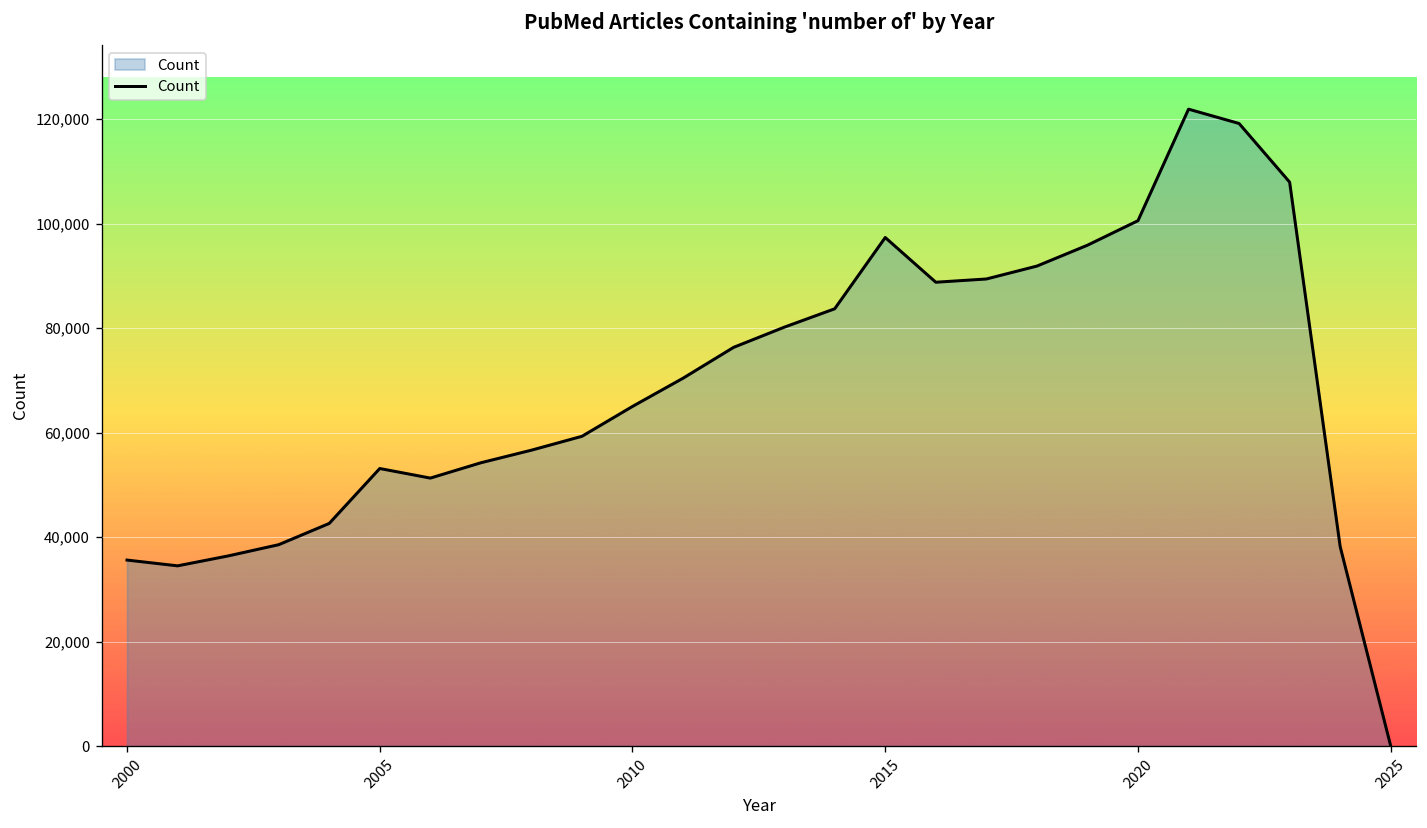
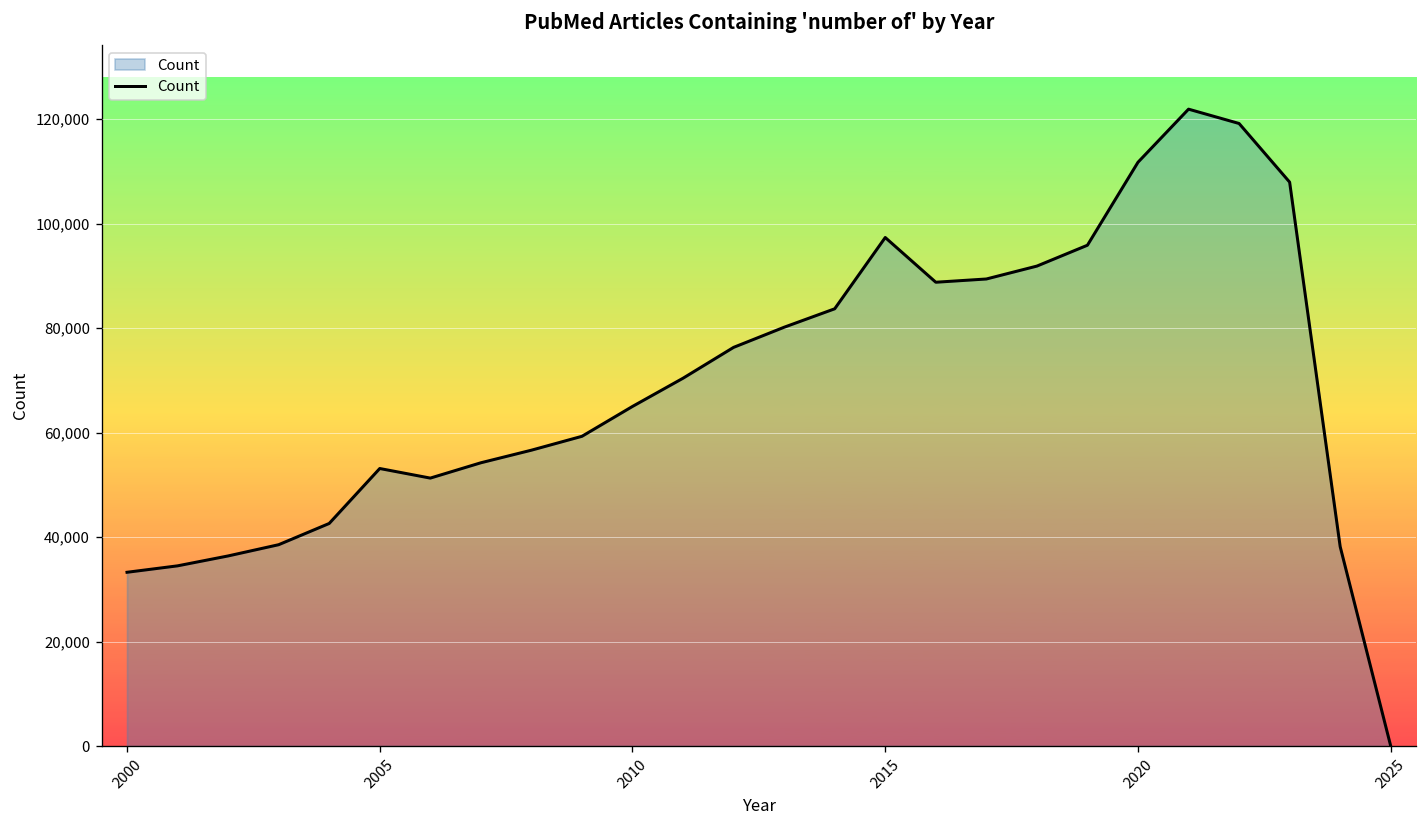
2000: 36,000 -> 33,000
2020: 101,000 -> 112,000
